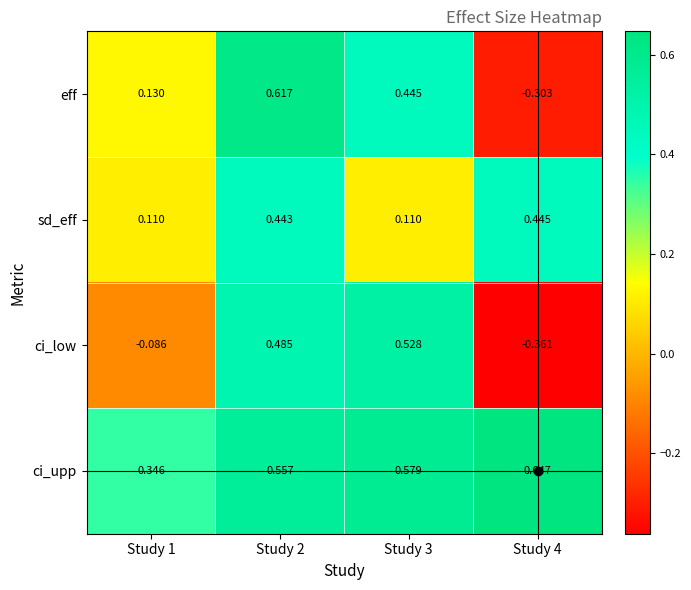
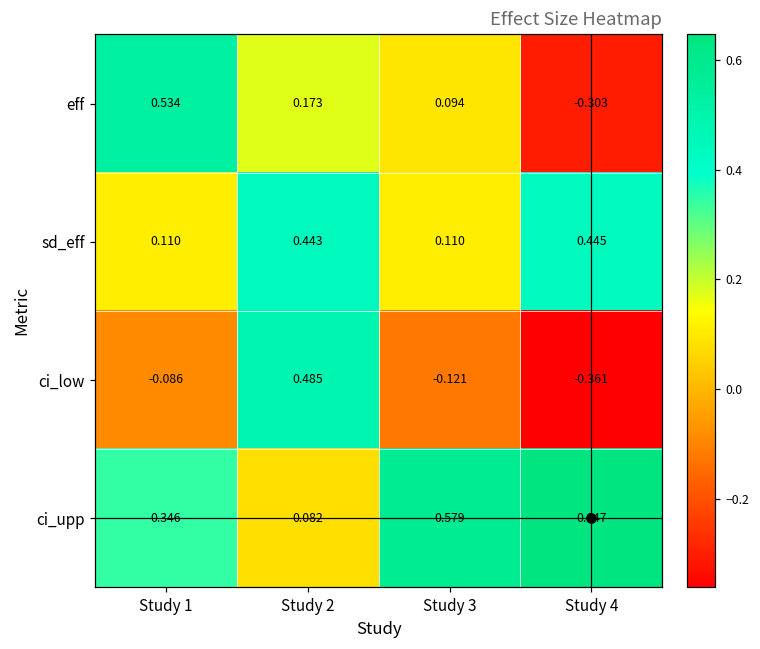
eff, Study 1: 0.130 -> 0.534
eff, Study 2: 0.617 -> 0.173
eff, Study 3: 0.445 -> 0.094
ci_low, Study 3: 0.528 -> -0.121
ci_upp, Study 2: 0.557 -> 0.082
